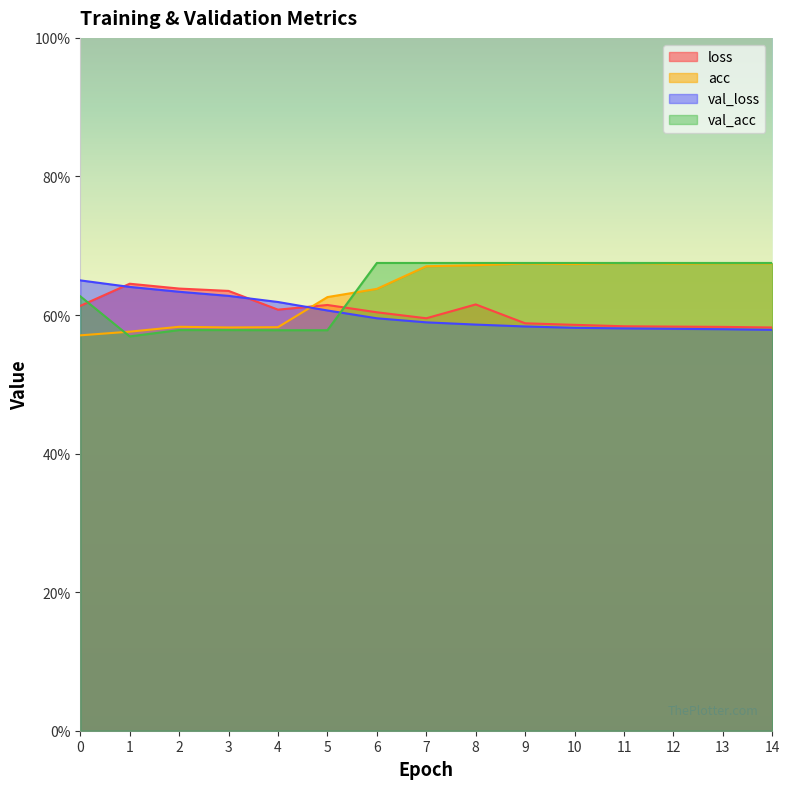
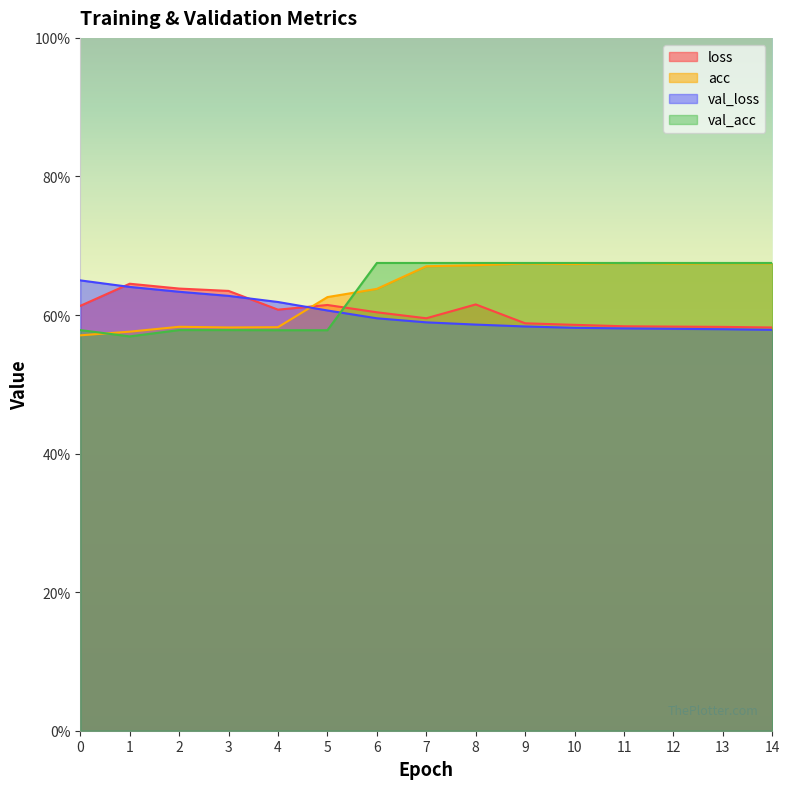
val_acc, 0: 63% -> 58%
